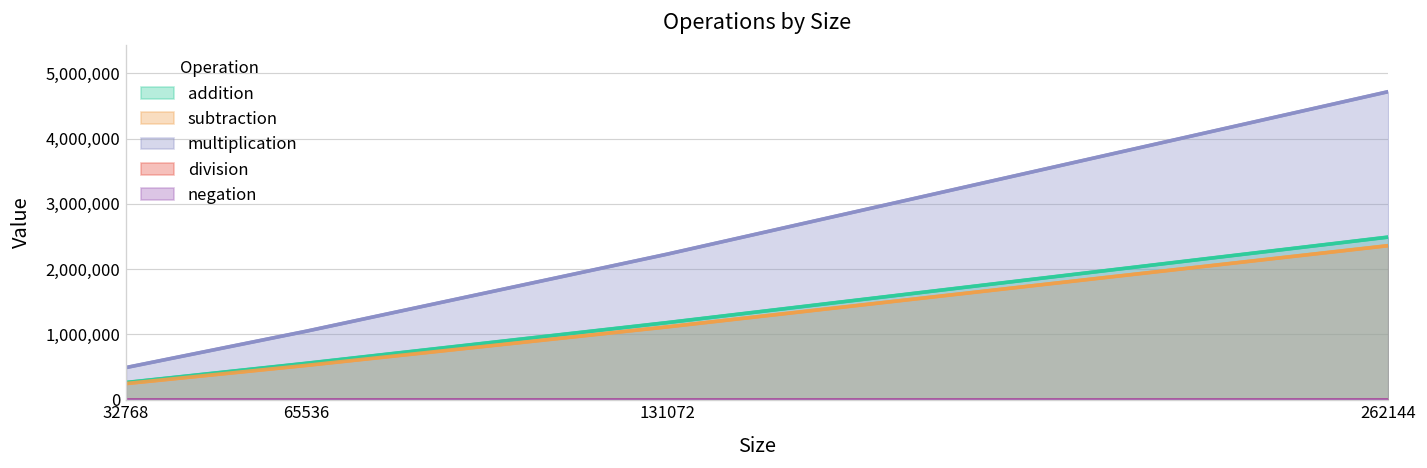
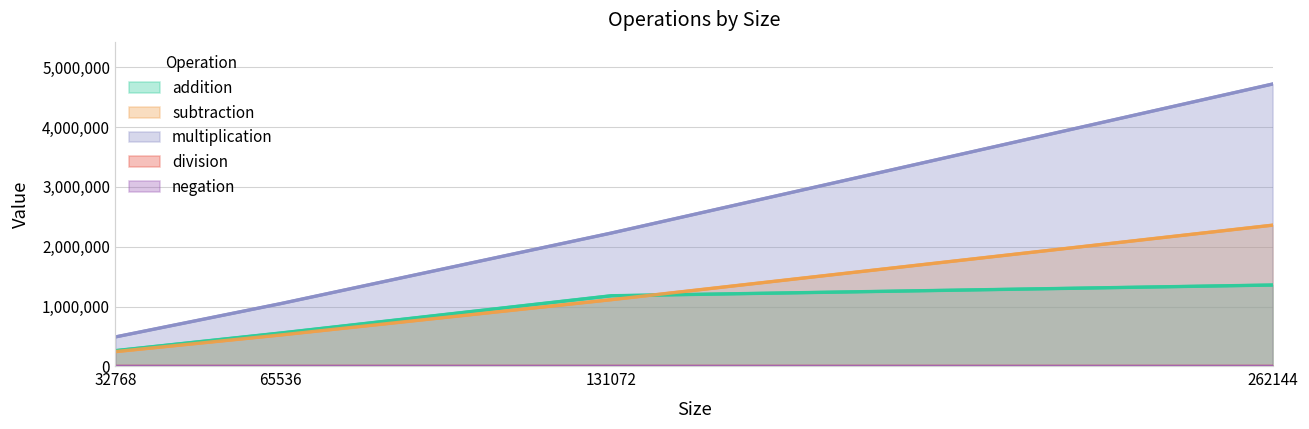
addition, 262144: 2,500,000 -> 1,400,000
